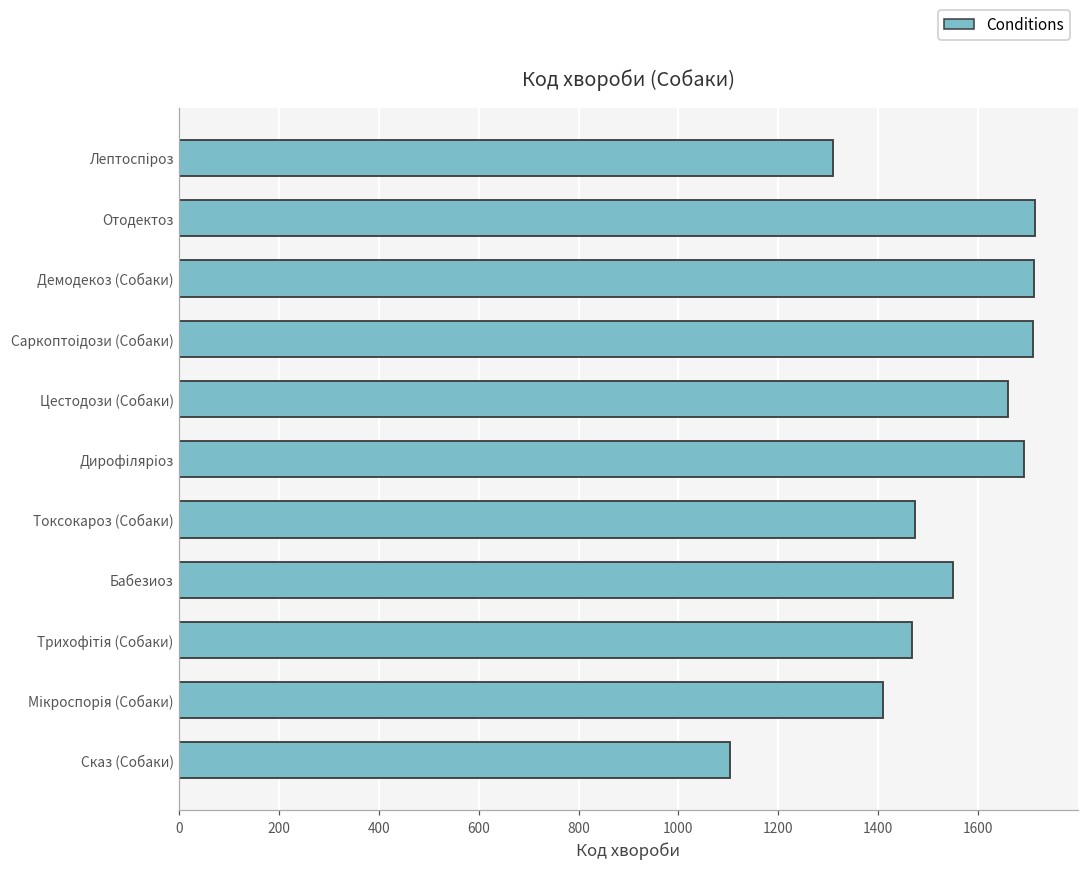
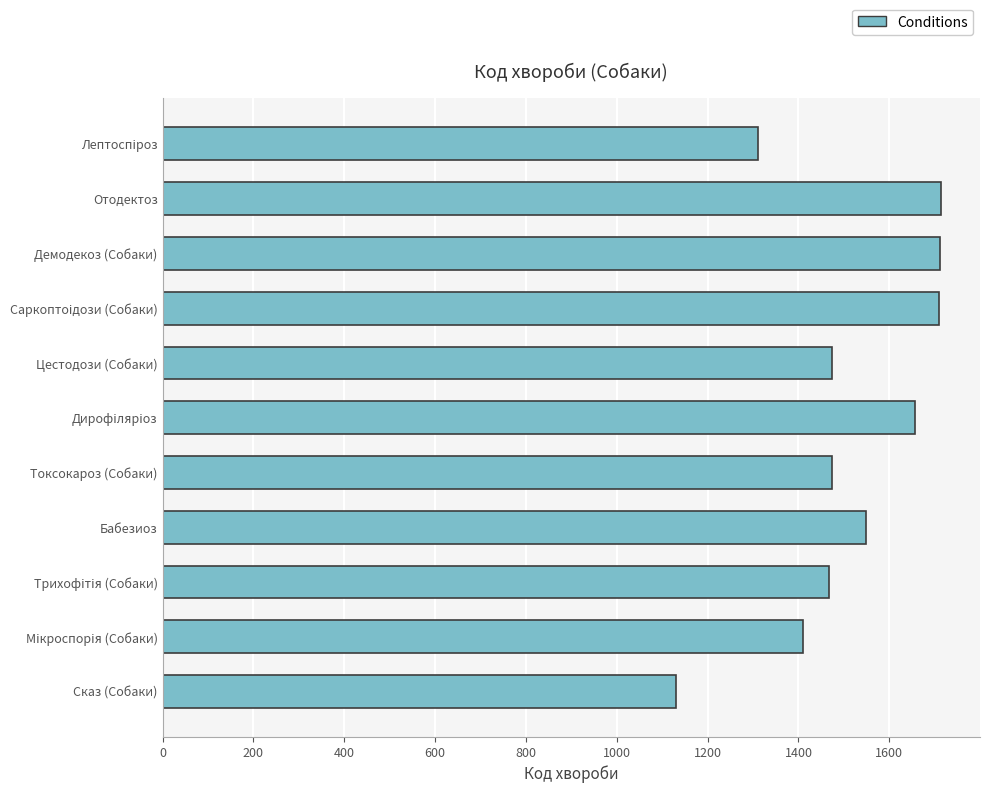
Цестодози (Собаки): 1660 -> 1470
Дирофіляріоз: 1690 -> 1660
Сказ (Собаки): 1100 -> 1130
